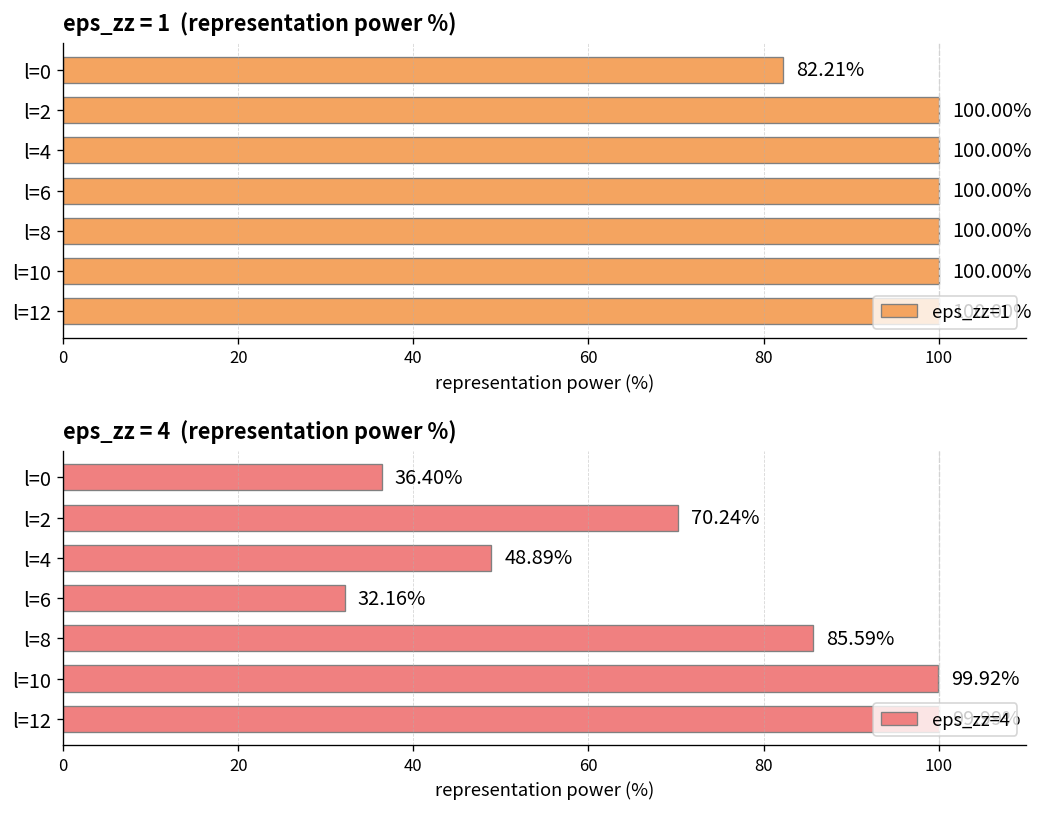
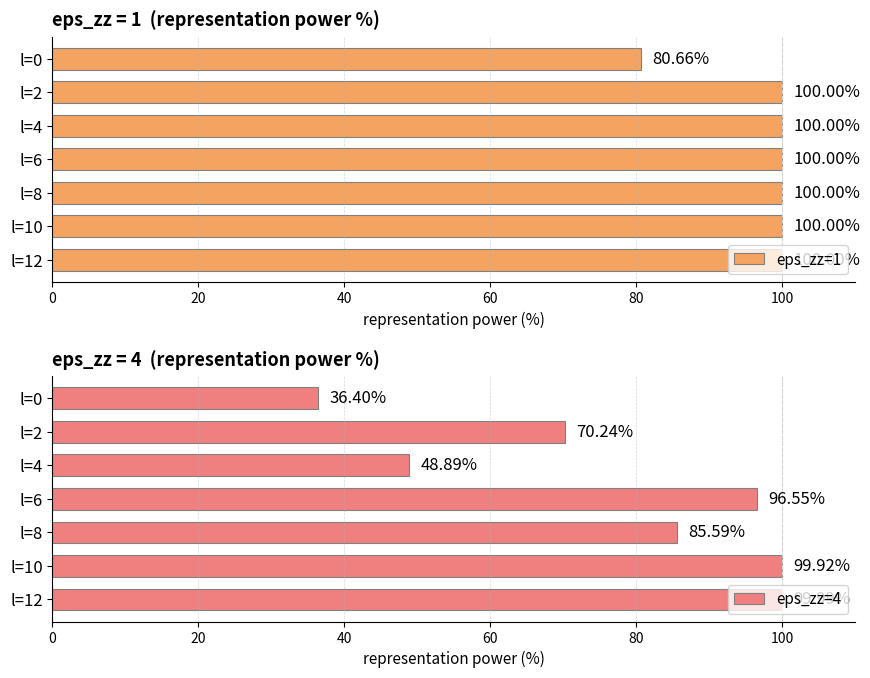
eps_zz = 1 (representation power %), l=0: 82.21% -> 80.66%
eps_zz = 4 (representation power %), l=6: 32.16% -> 96.55%
